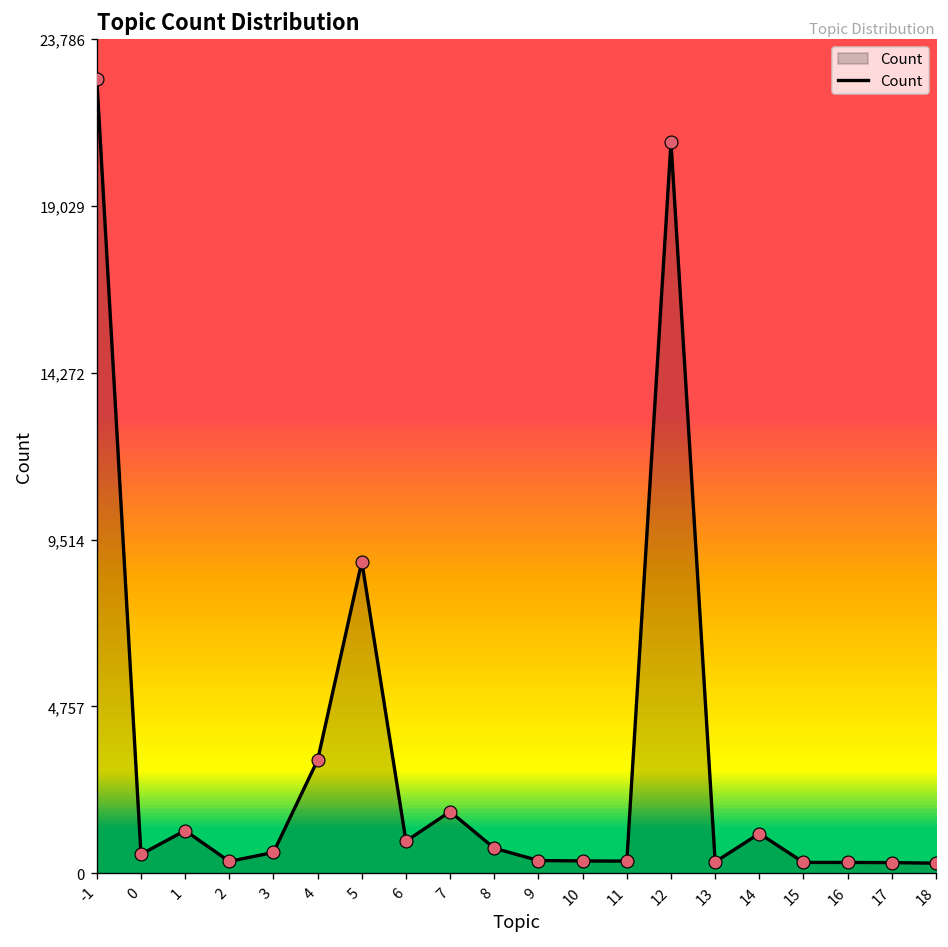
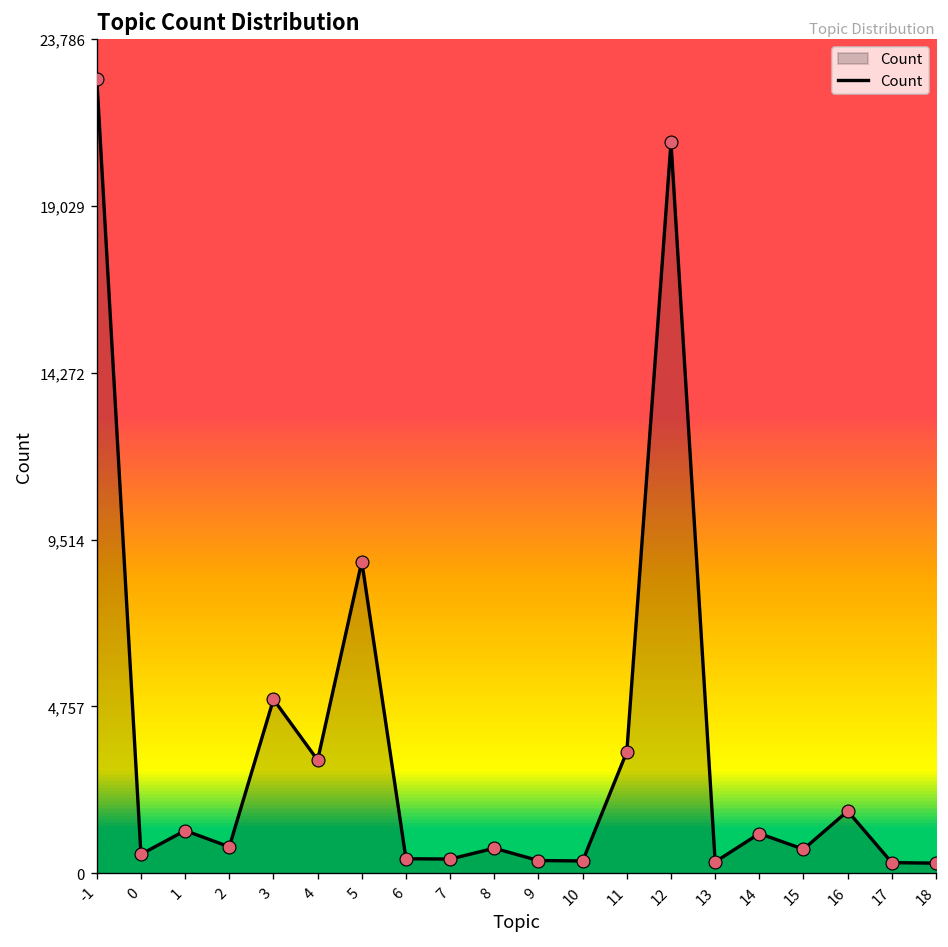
2: 300 -> 800
3: 600 -> 5,000
6: 900 -> 400
7: 1,800 -> 400
11: 400 -> 3,500
15: 300 -> 700
16: 300 -> 1,800
